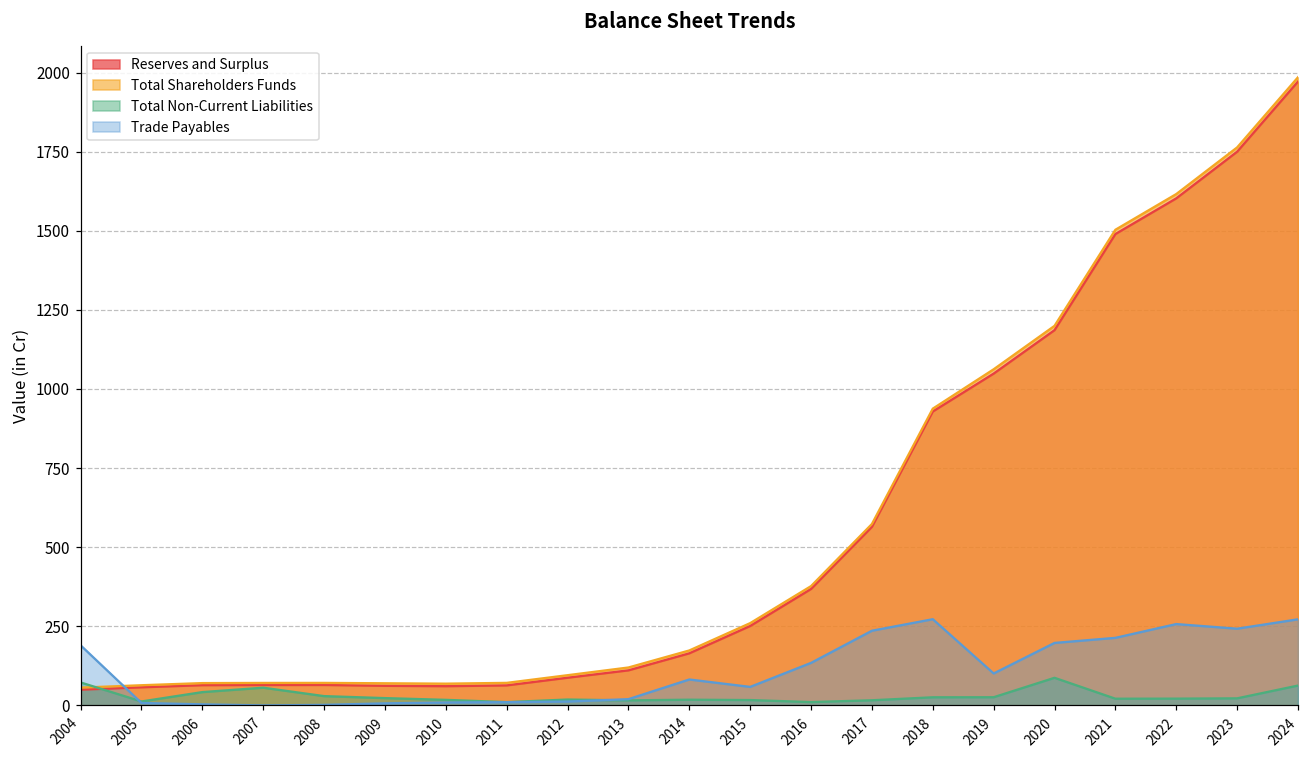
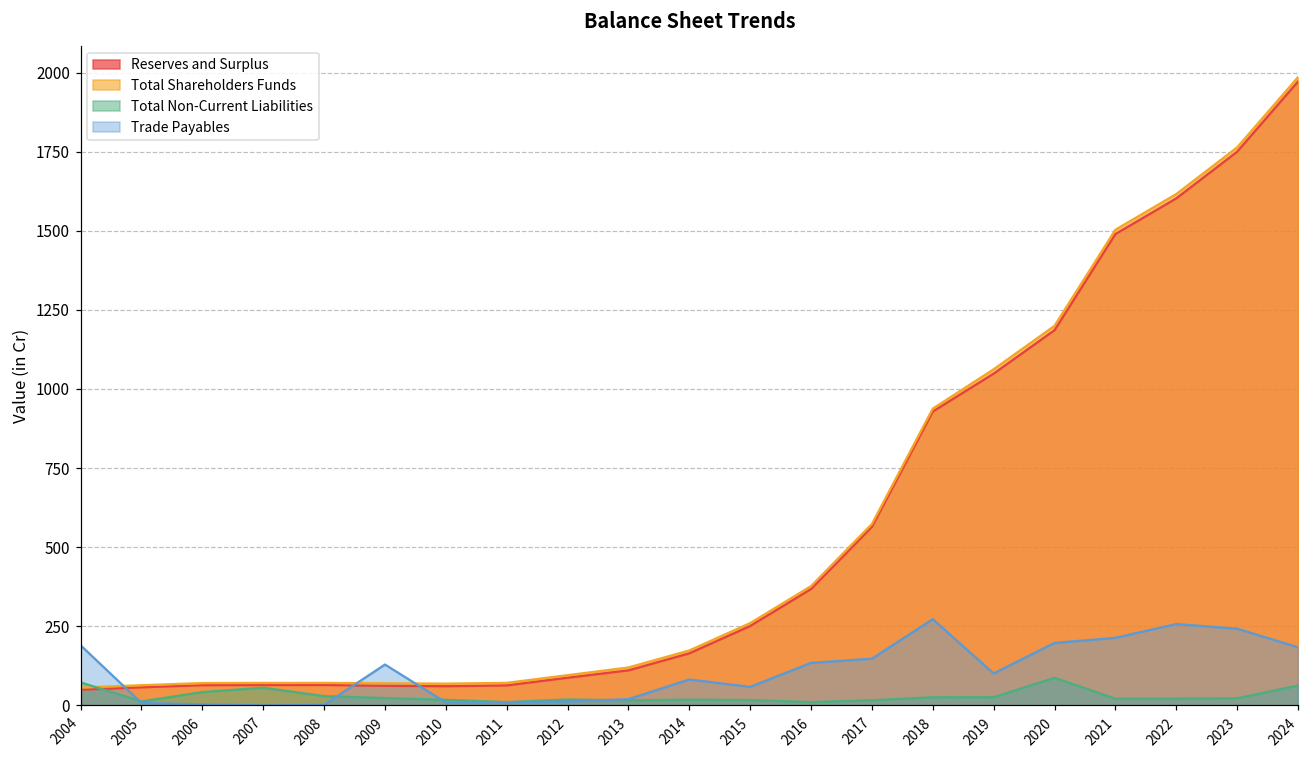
Trade Payables, 2009: 10 -> 130
Trade Payables, 2017: 240 -> 150
Trade Payables, 2024: 270 -> 180
